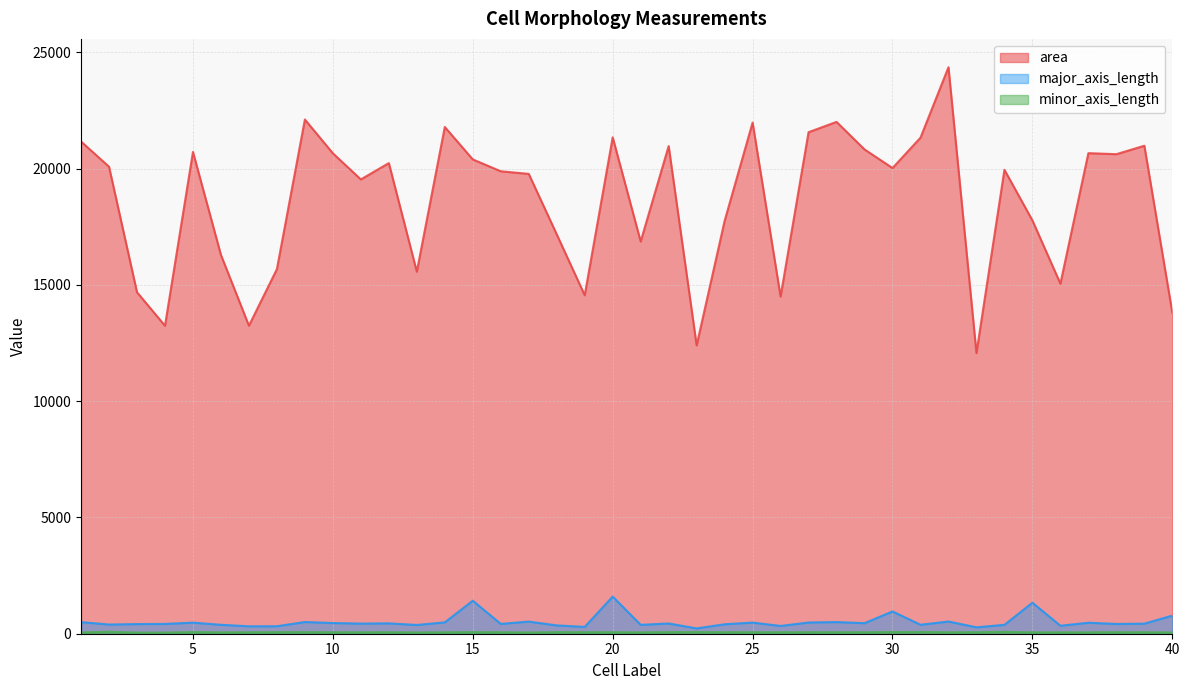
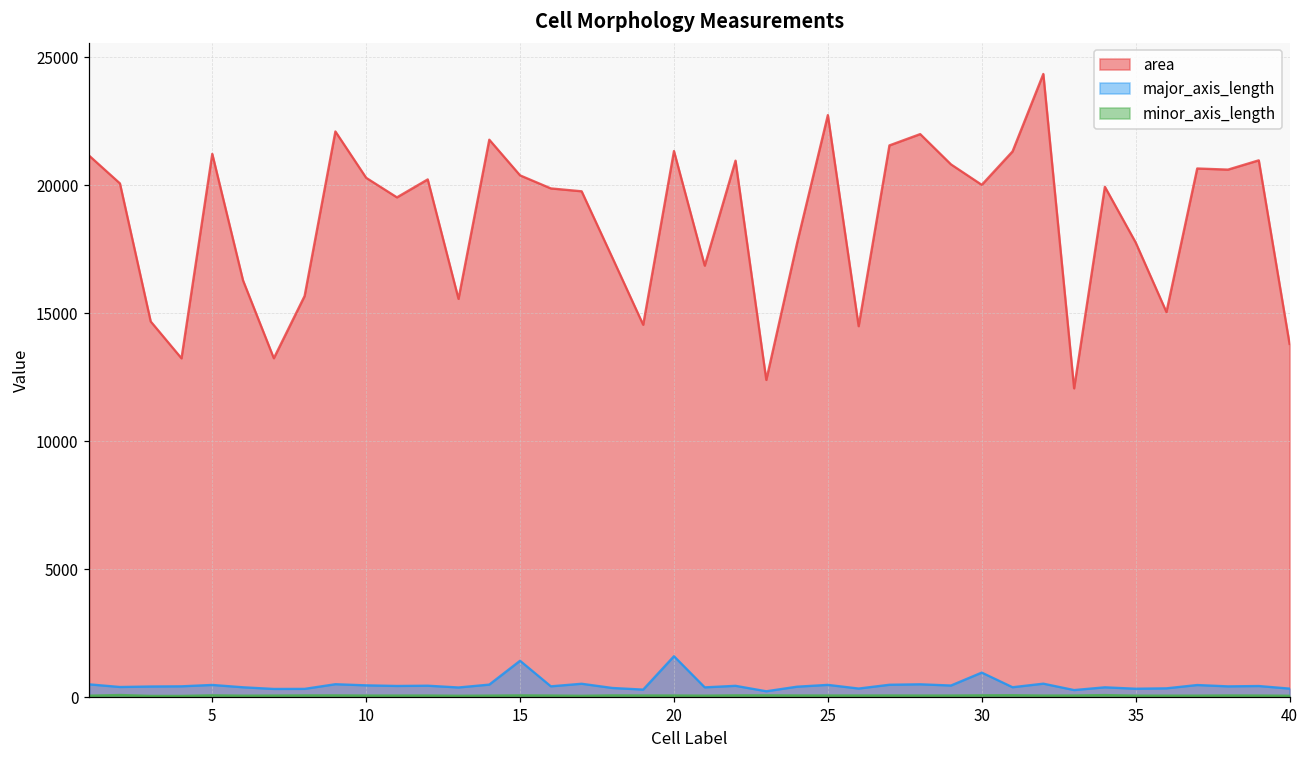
area, 5: 20700 -> 21200
area, 10: 20700 -> 20300
area, 25: 22000 -> 22700
major_axis_length, 35: 1300 -> 300
major_axis_length, 40: 800 -> 300
